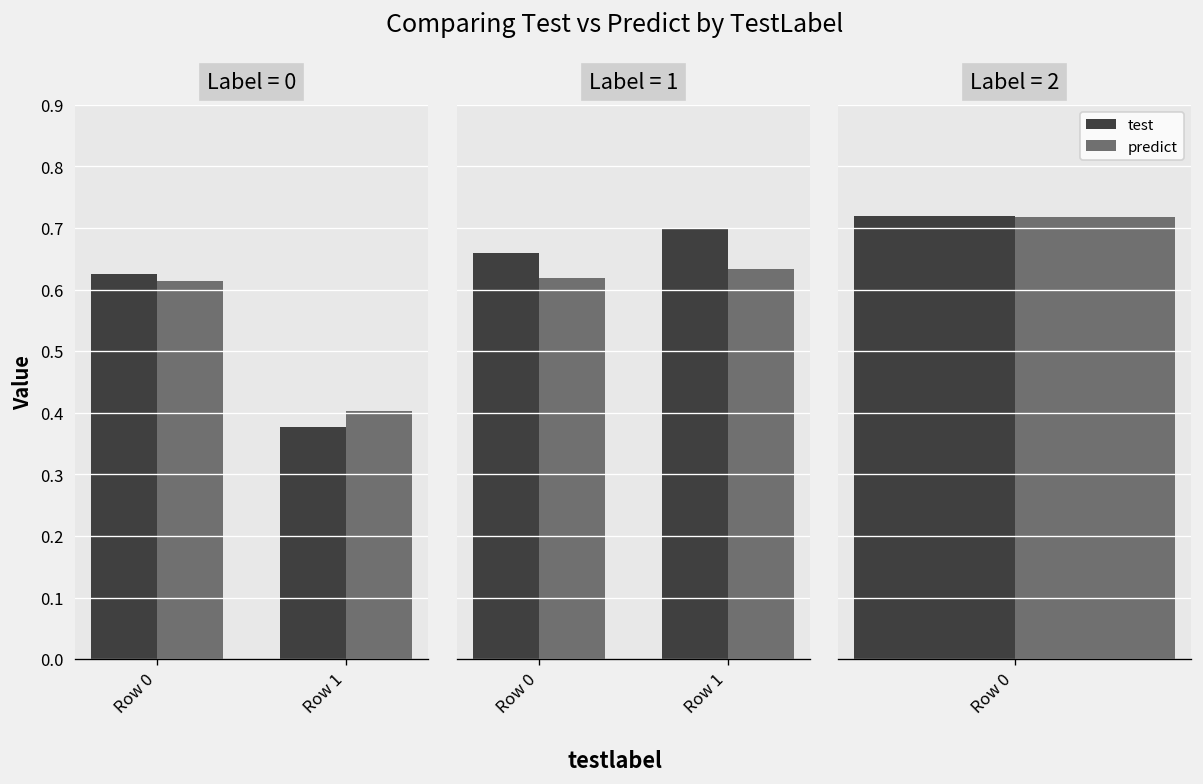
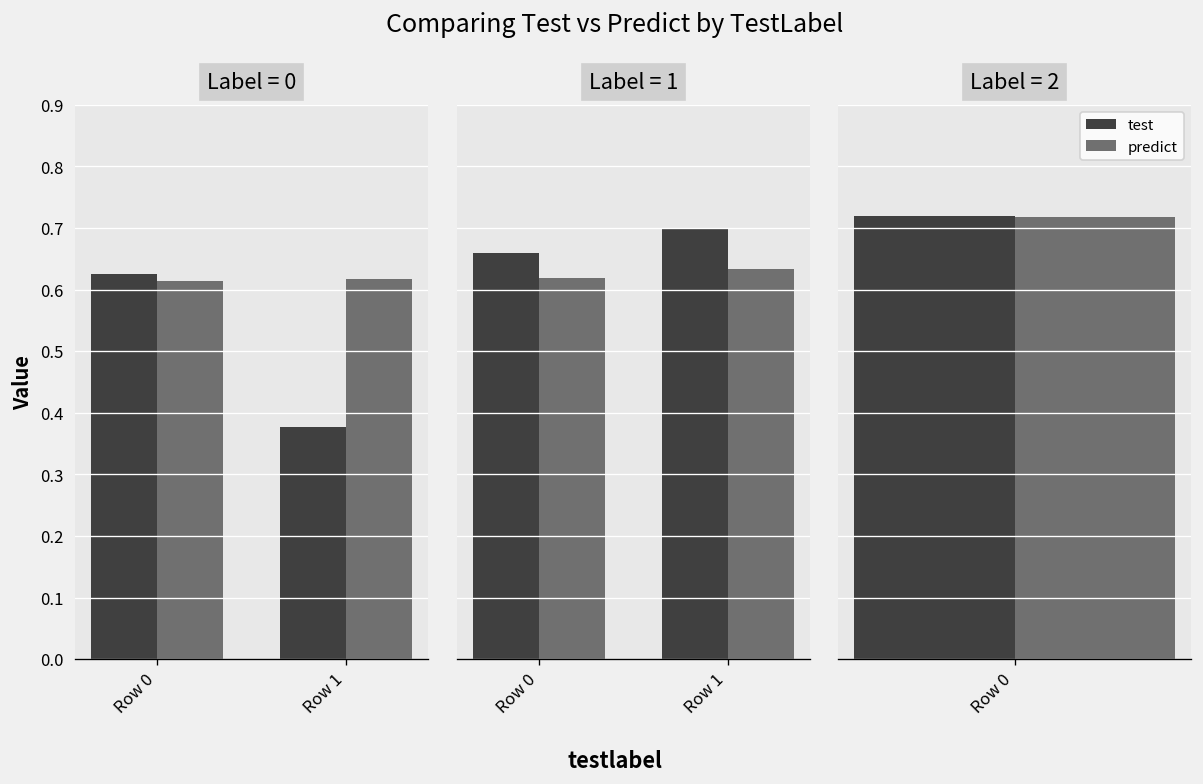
Label = 0, predict, Row 1: 0.40 -> 0.62
